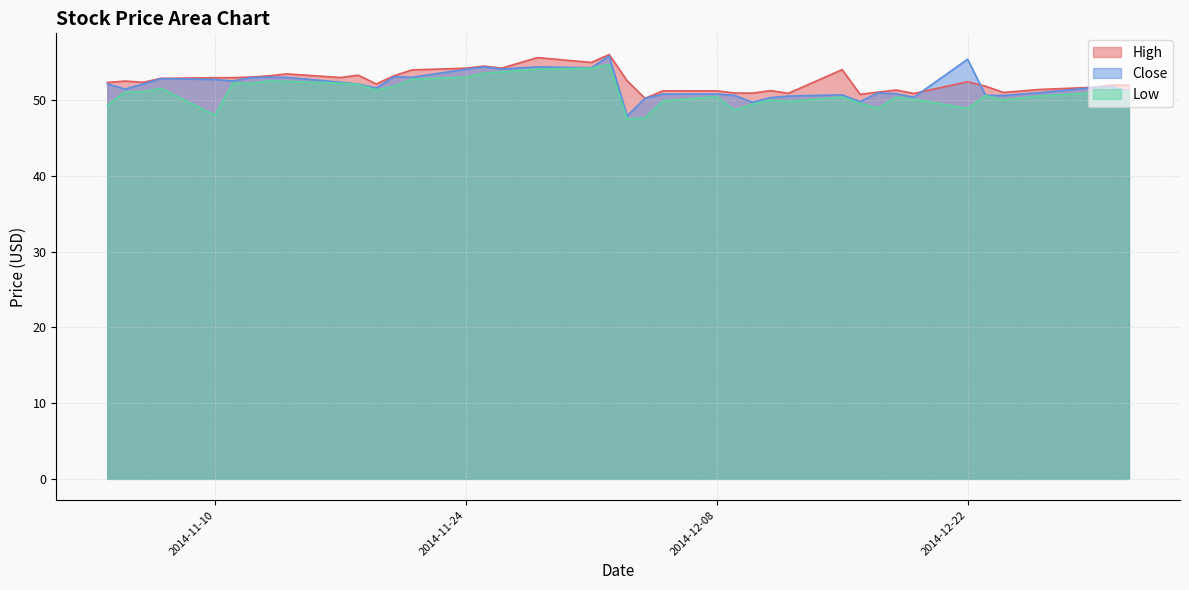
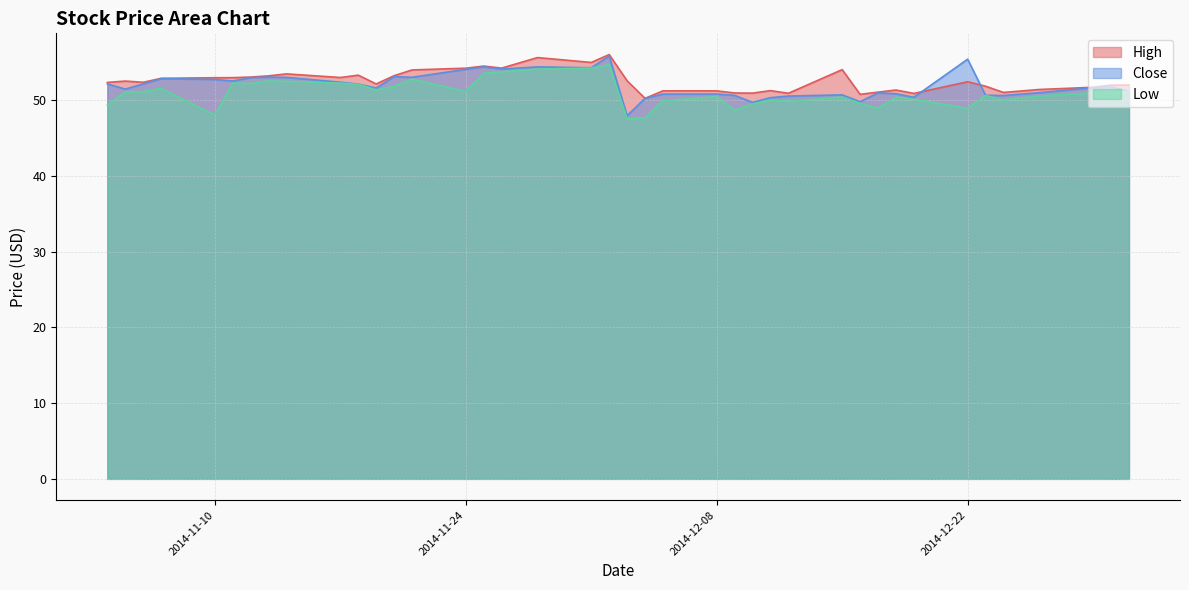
Low, 2014-11-24: 53 -> 51
